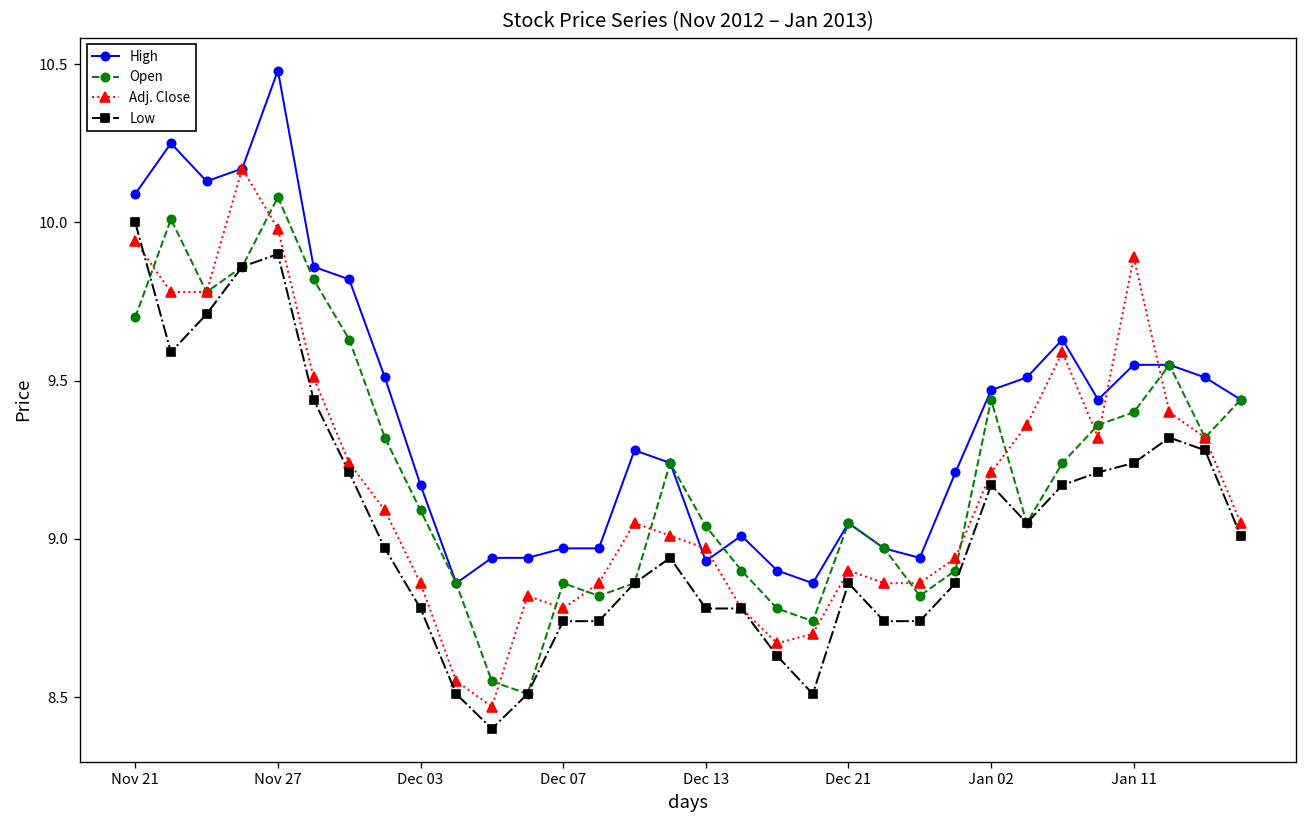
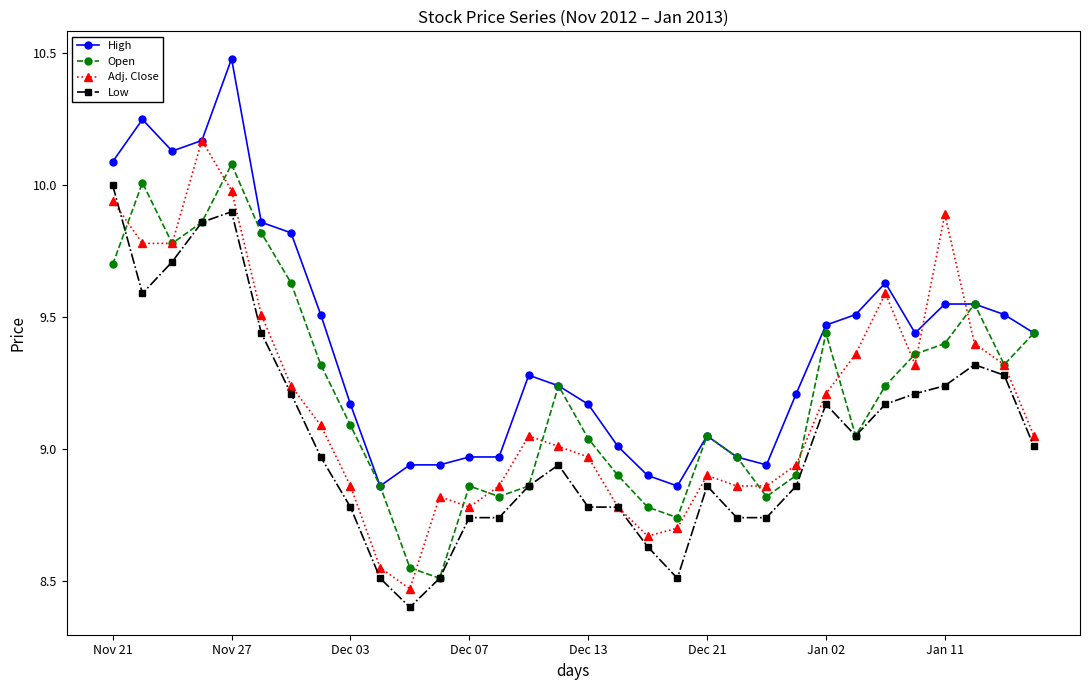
High, Dec 13: 8.93 -> 9.17
